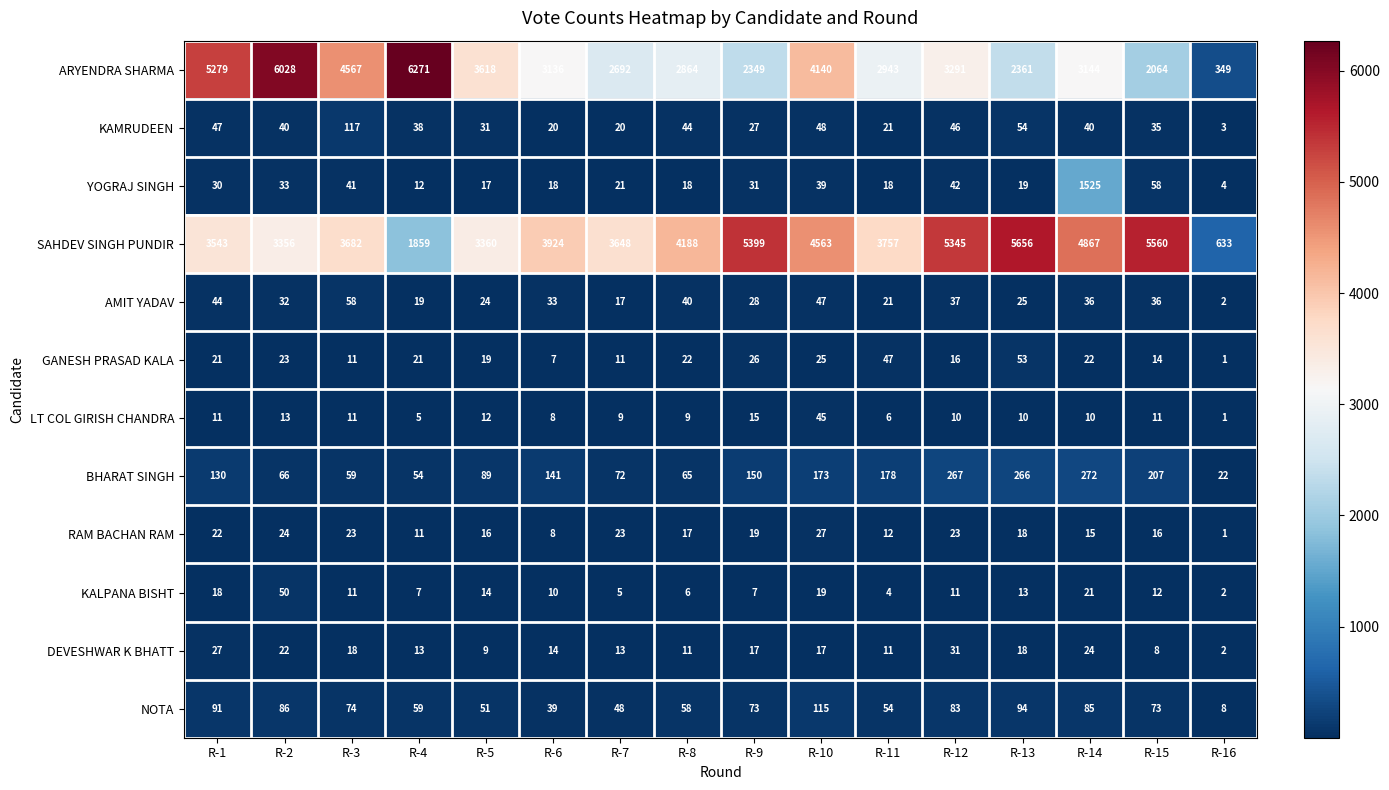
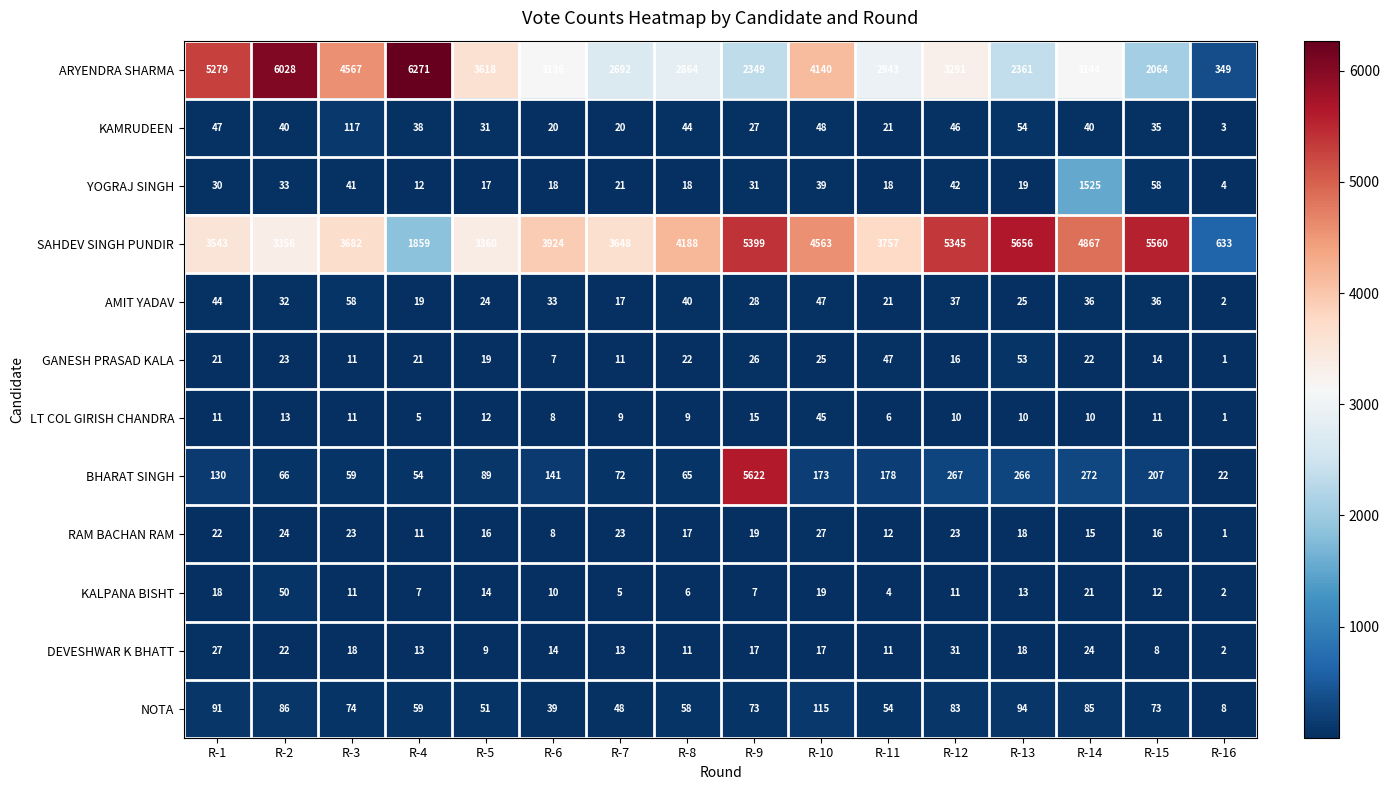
BHARAT SINGH, R-9: 150 -> 5622
